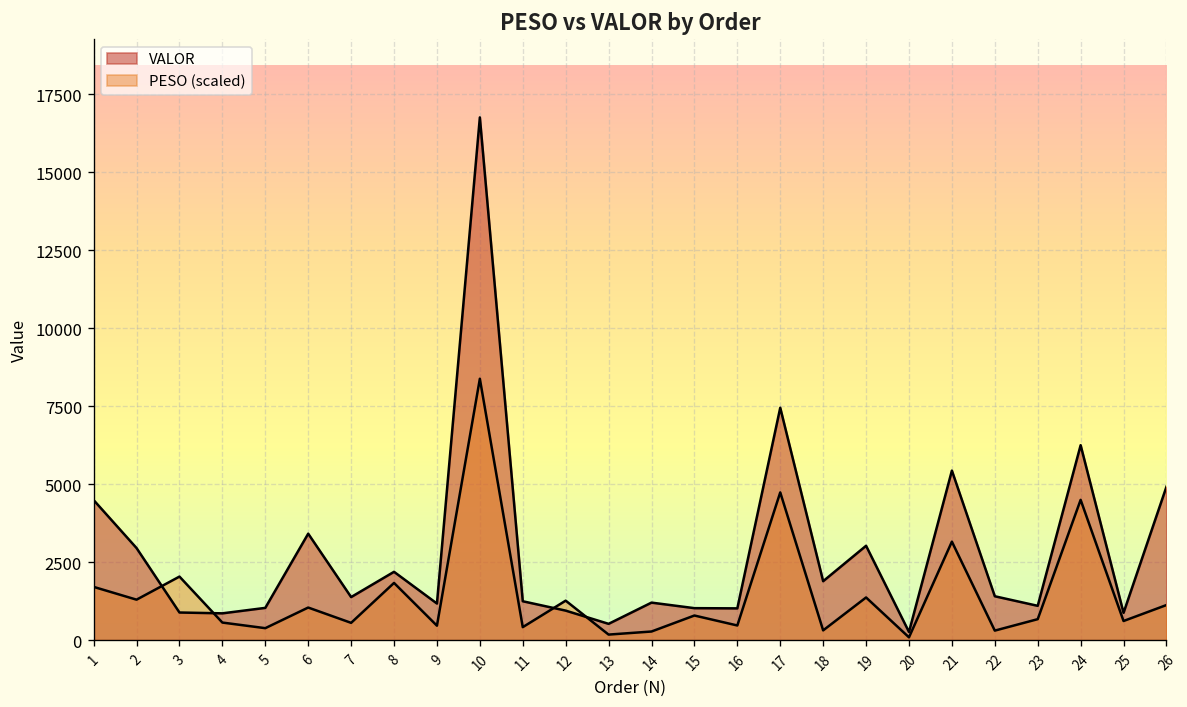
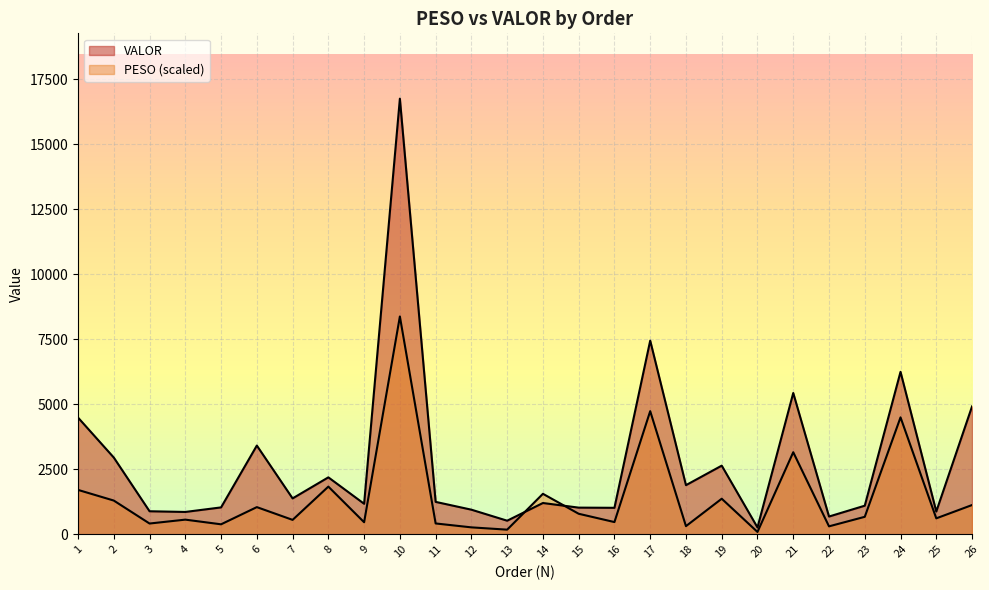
PESO (scaled), 3: 2000 -> 400
PESO (scaled), 12: 1300 -> 300
PESO (scaled), 14: 300 -> 1600
VALOR, 19: 3000 -> 2600
VALOR, 22: 1400 -> 700
